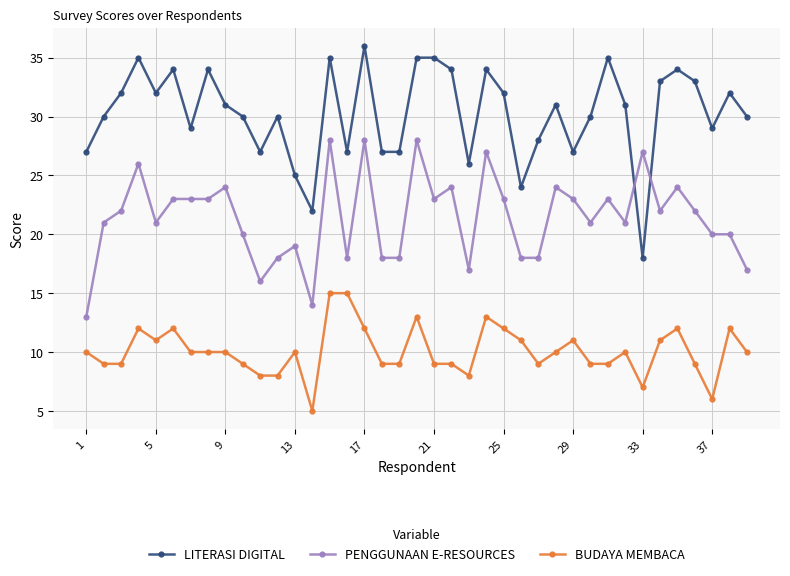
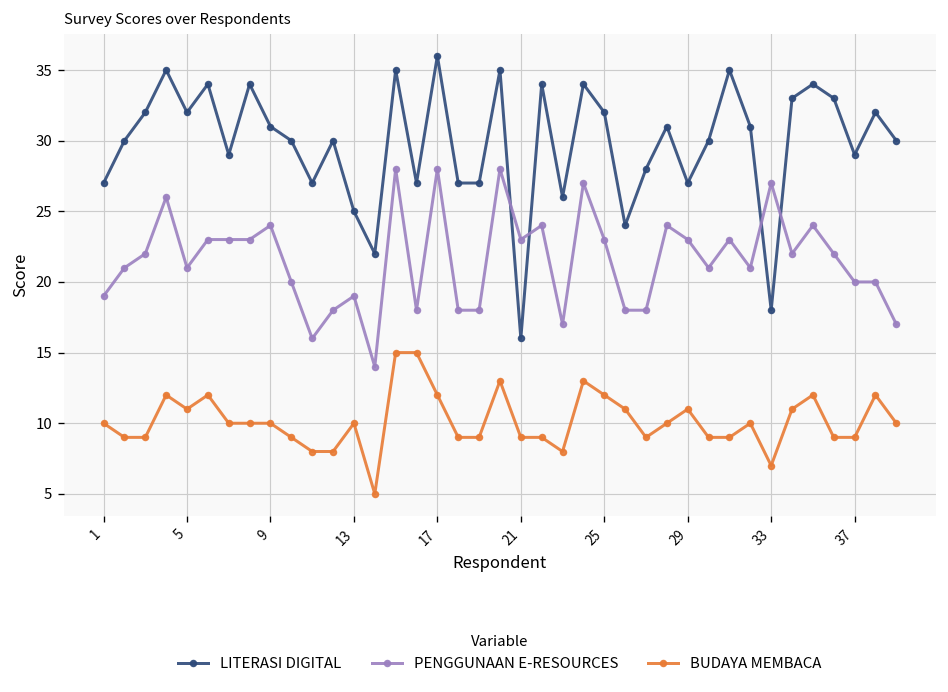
PENGGUNAAN E-RESOURCES, 1: 13 -> 19
LITERASI DIGITAL, 21: 35 -> 16
BUDAYA MEMBACA, 37: 6 -> 9
